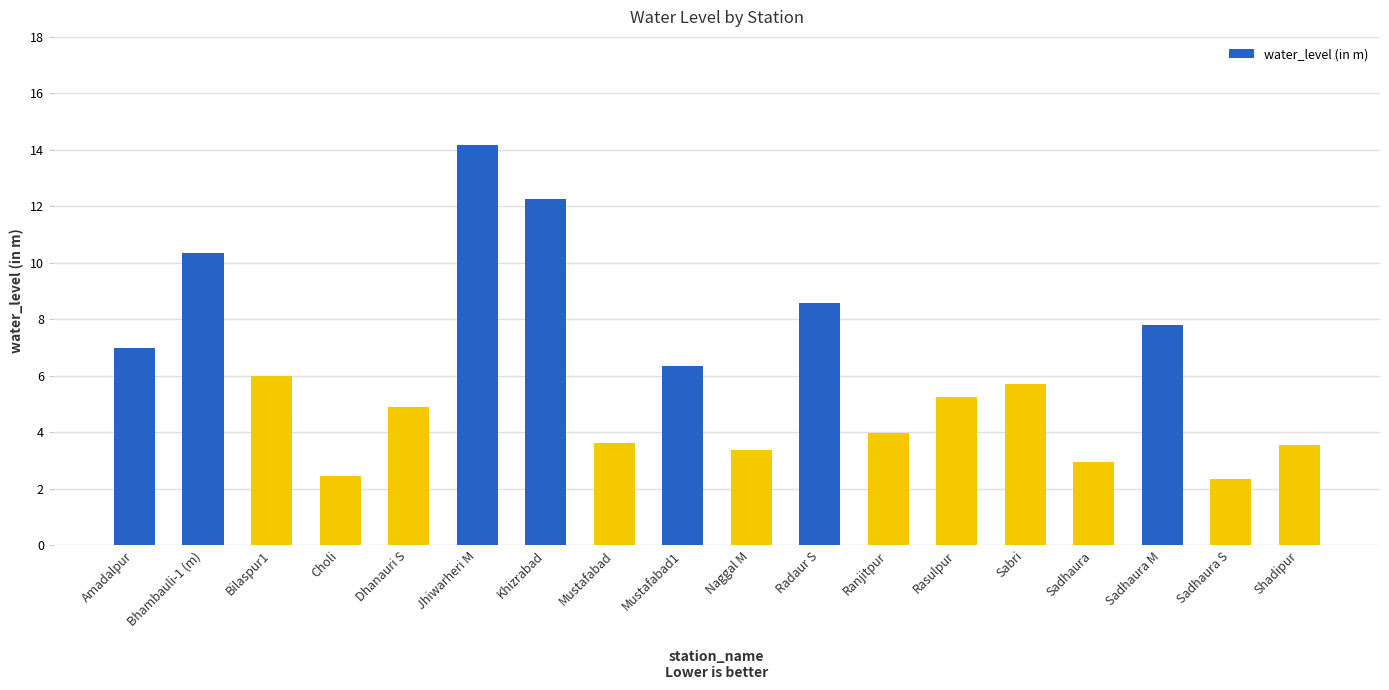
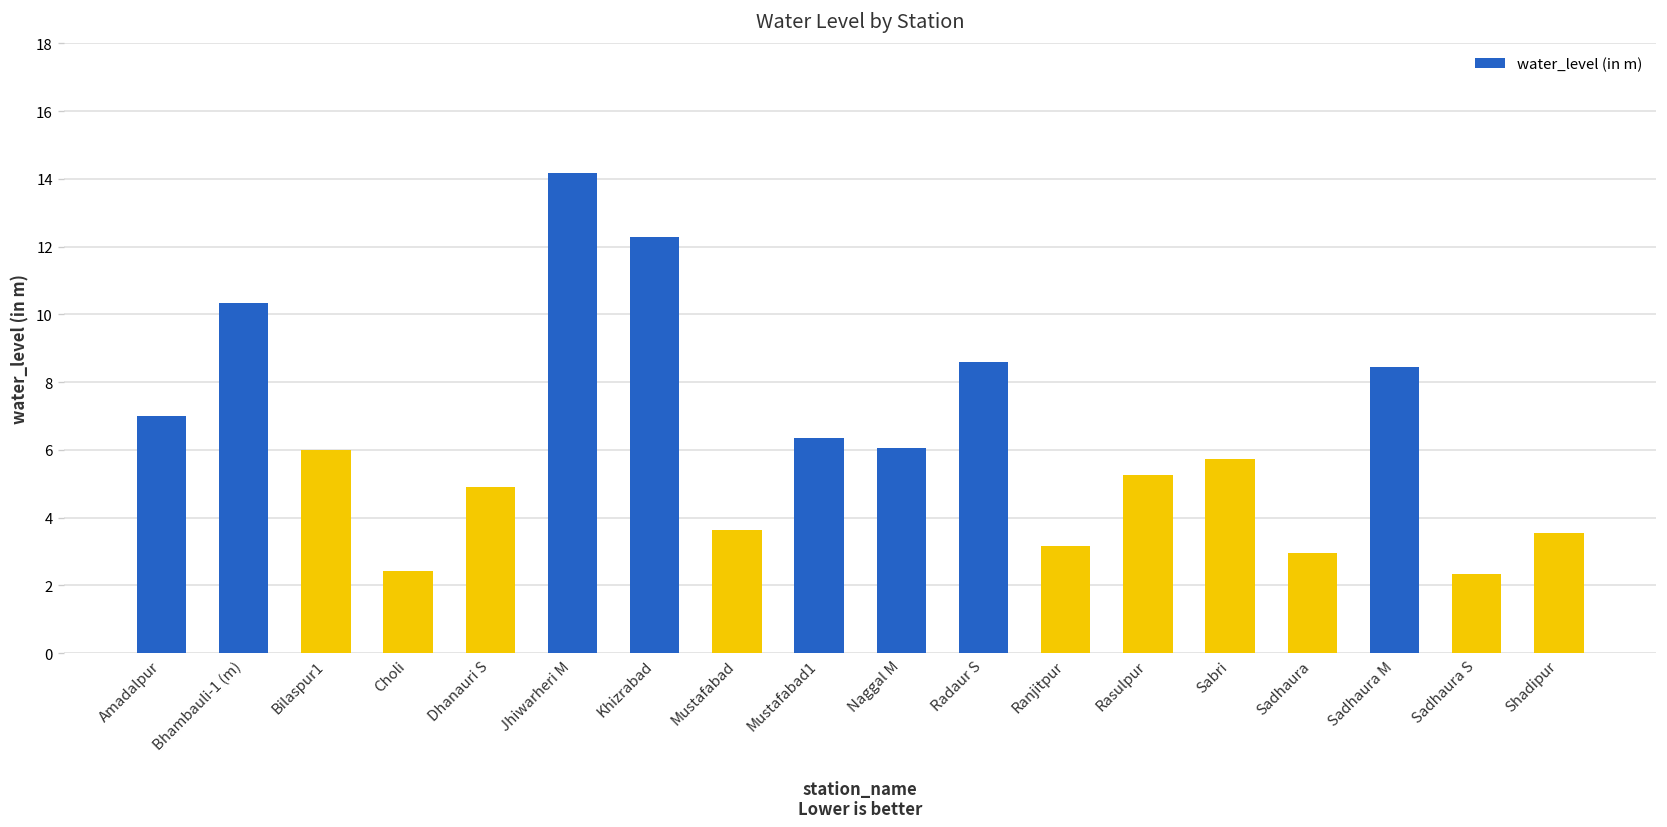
Naggal M: 3.4 -> 6.0
Ranjitpur: 4.0 -> 3.2
Sadhaura M: 7.8 -> 8.4
